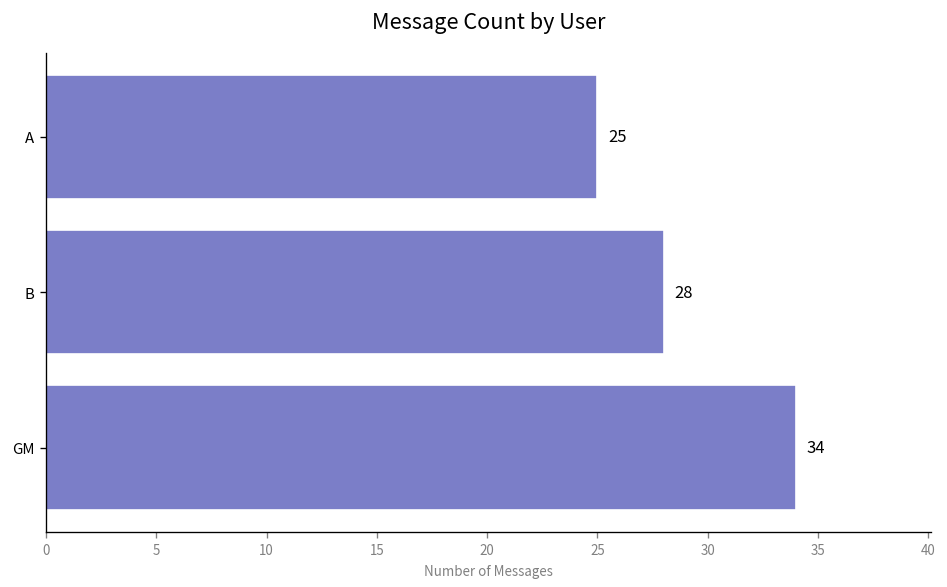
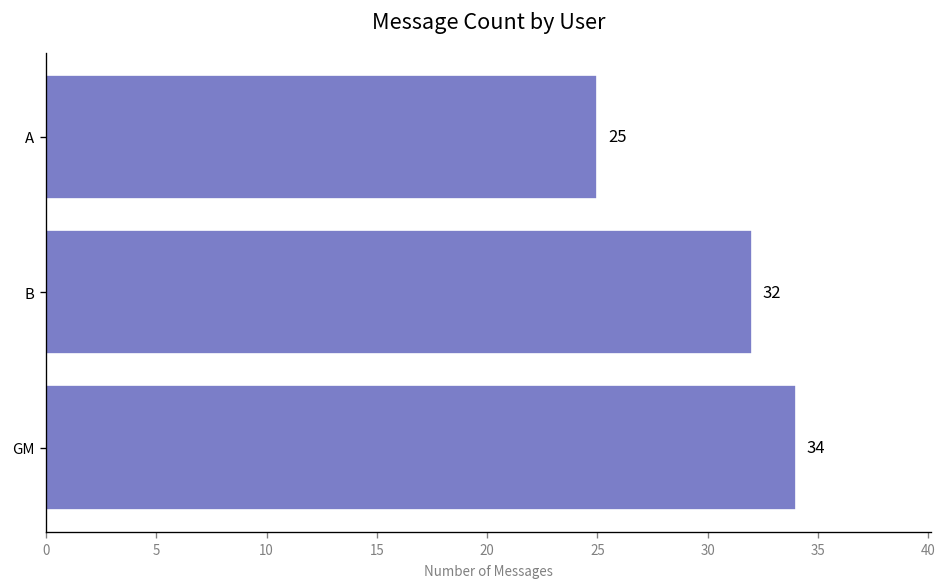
B: 28 -> 32
